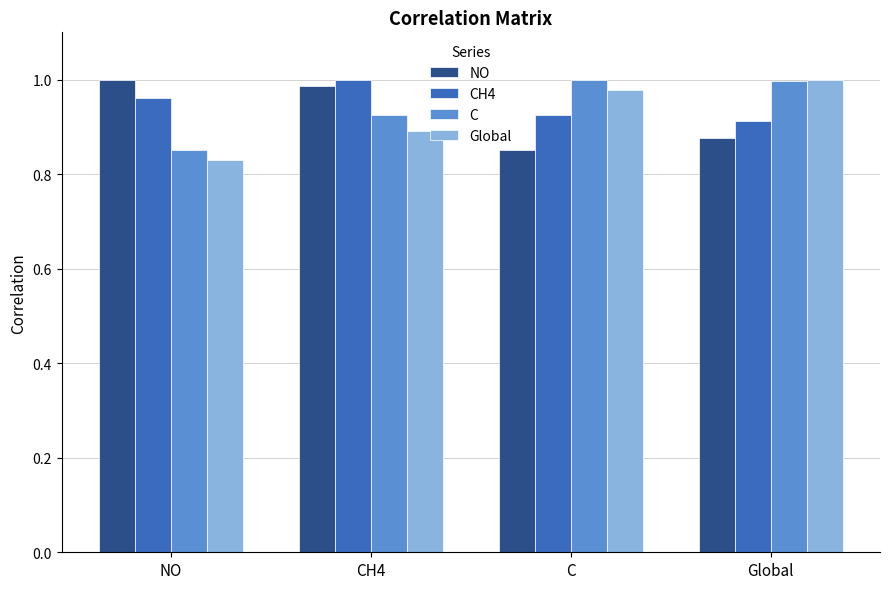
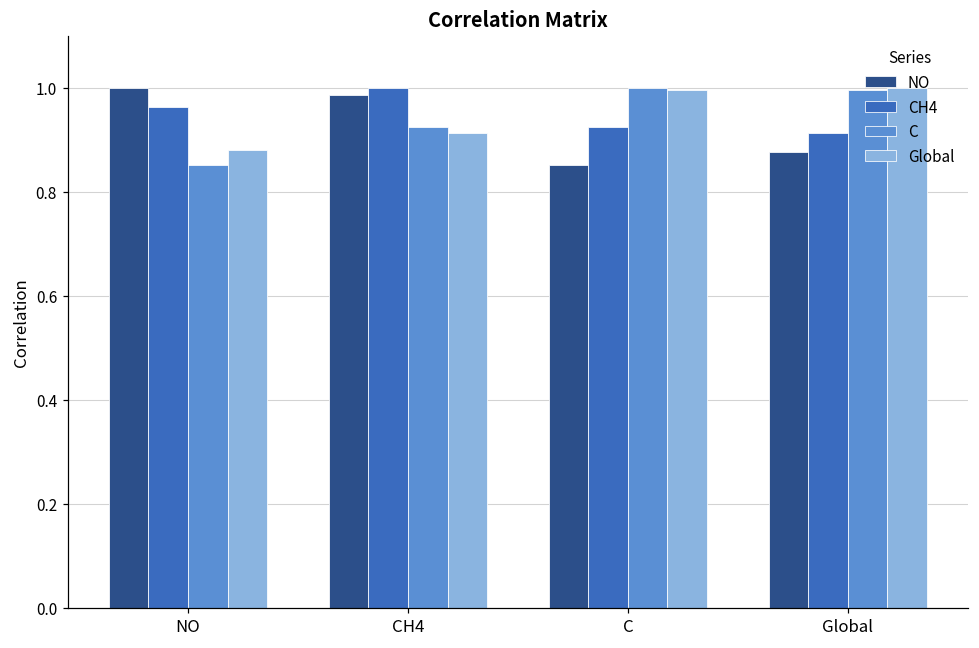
Global, NO: 0.83 -> 0.88
Global, CH4: 0.89 -> 0.91
Global, C: 0.98 -> 1.00
